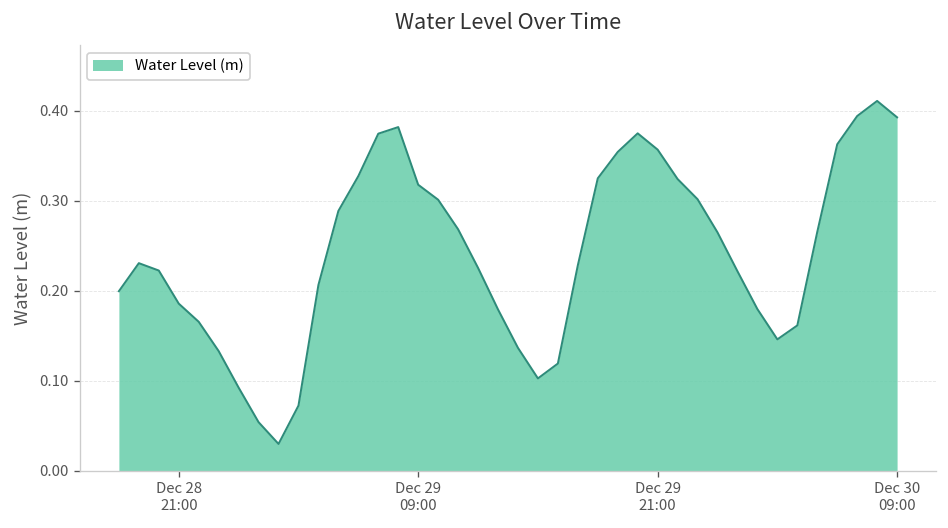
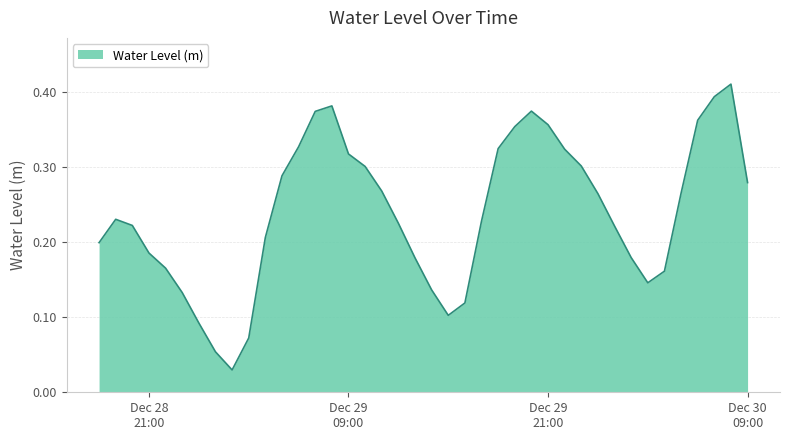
Dec 30 09:00: 0.39 -> 0.28
